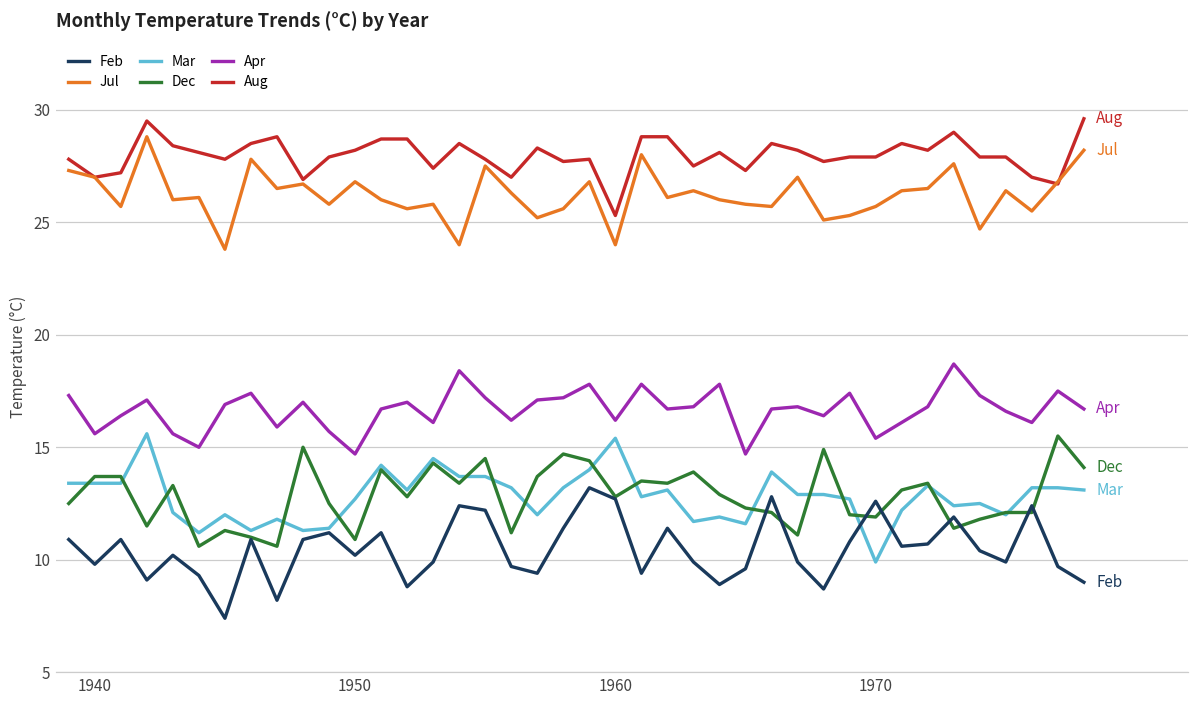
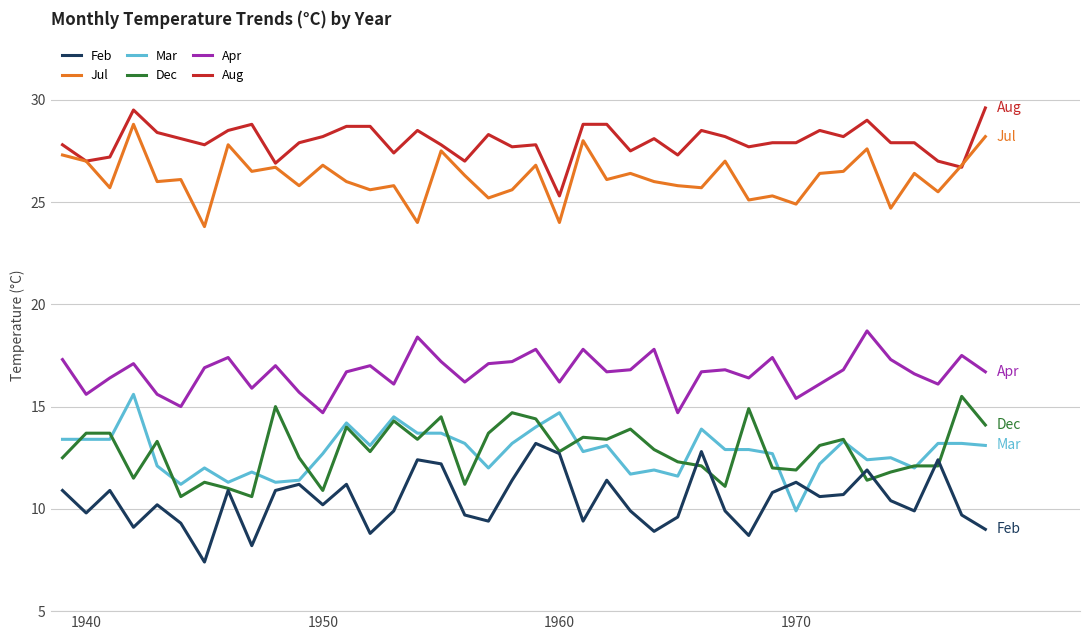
Mar, 1960: 15.4 -> 14.7
Feb, 1970: 12.6 -> 11.3
Jul, 1970: 25.7 -> 24.9
